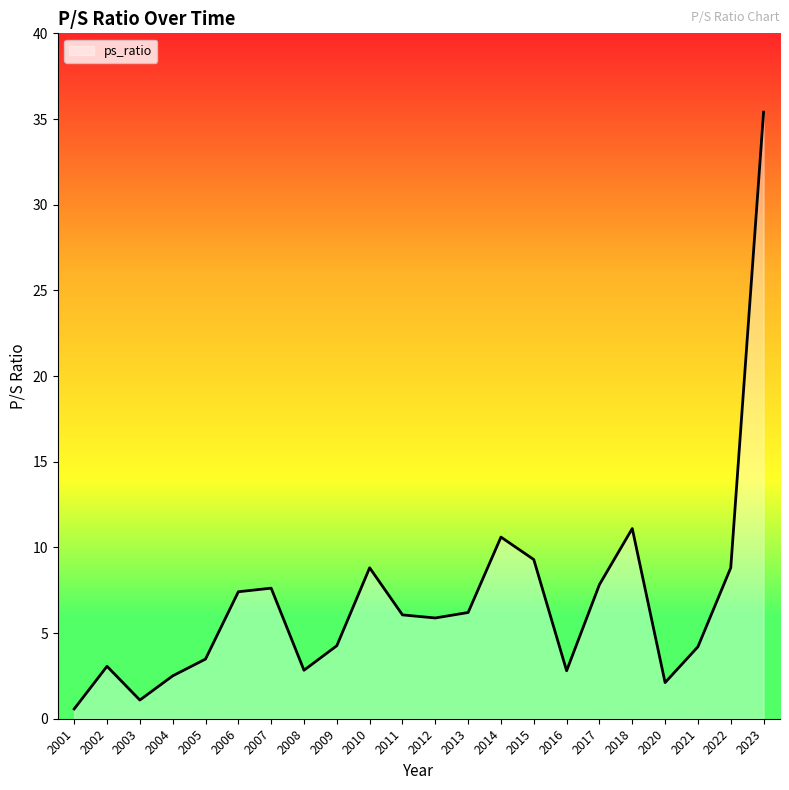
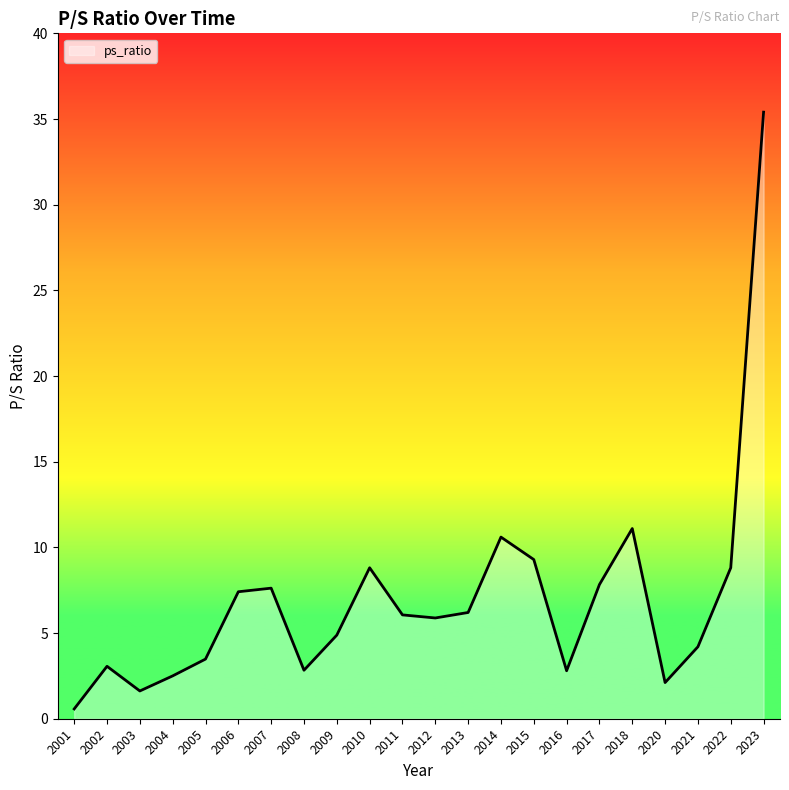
2003: 1.1 -> 1.6
2009: 4.3 -> 4.9
